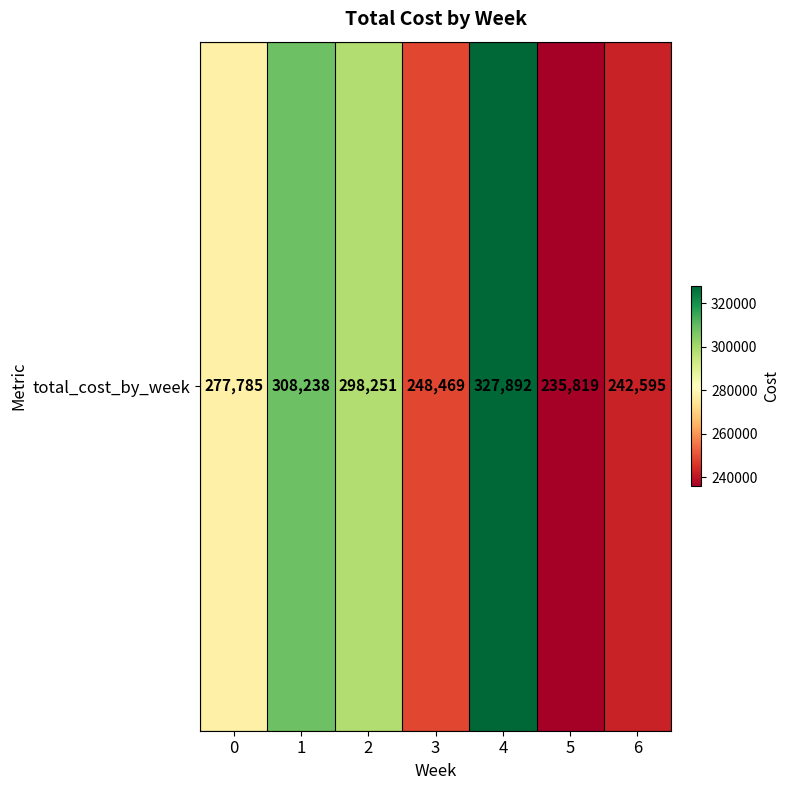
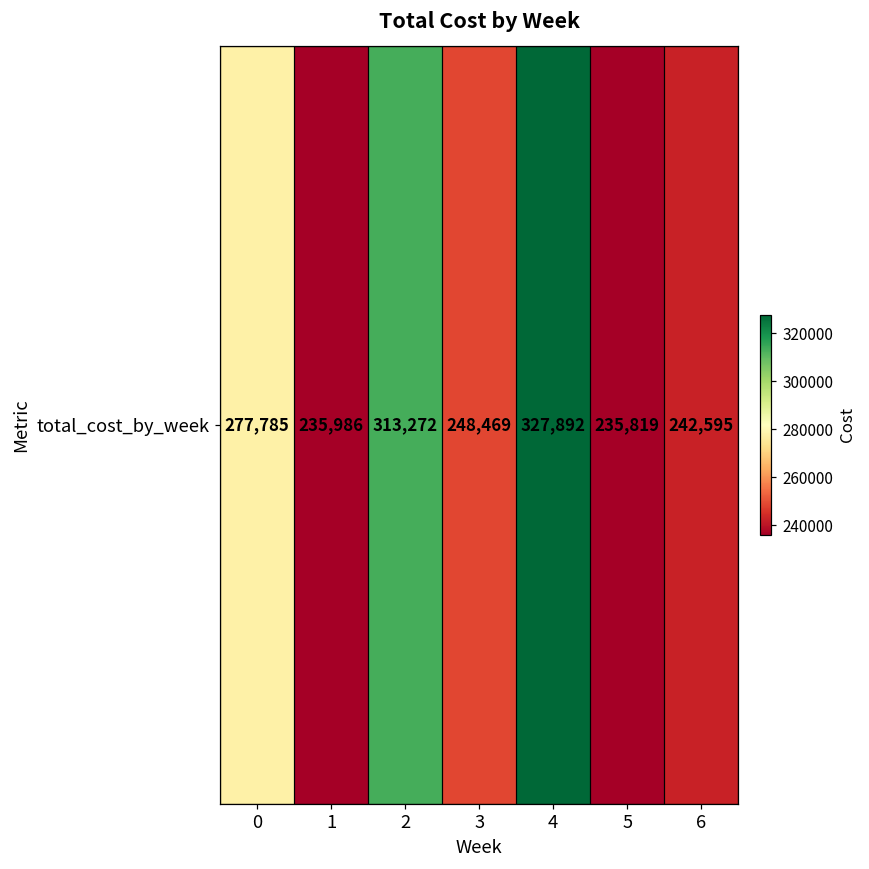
total_cost_by_week, 1: 308,238 -> 235,986
total_cost_by_week, 2: 298,251 -> 313,272
